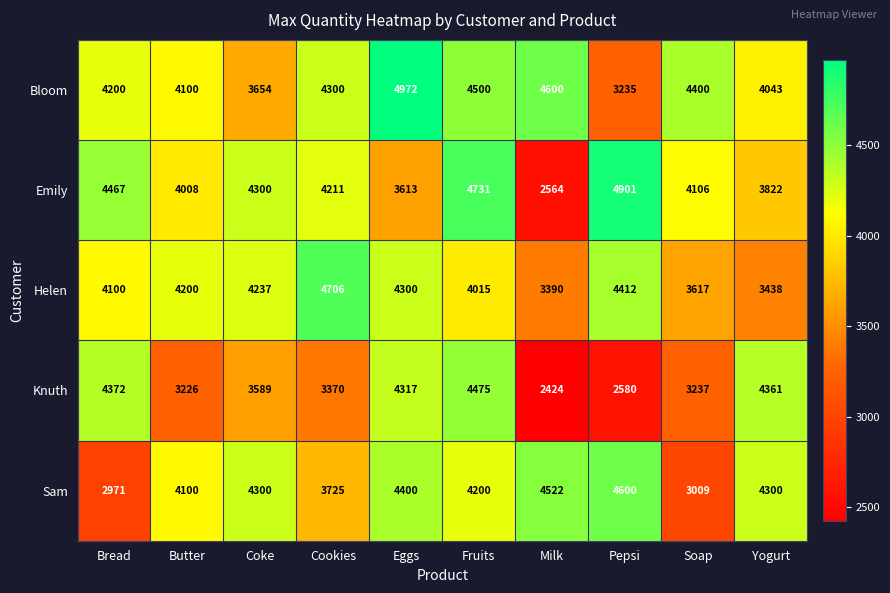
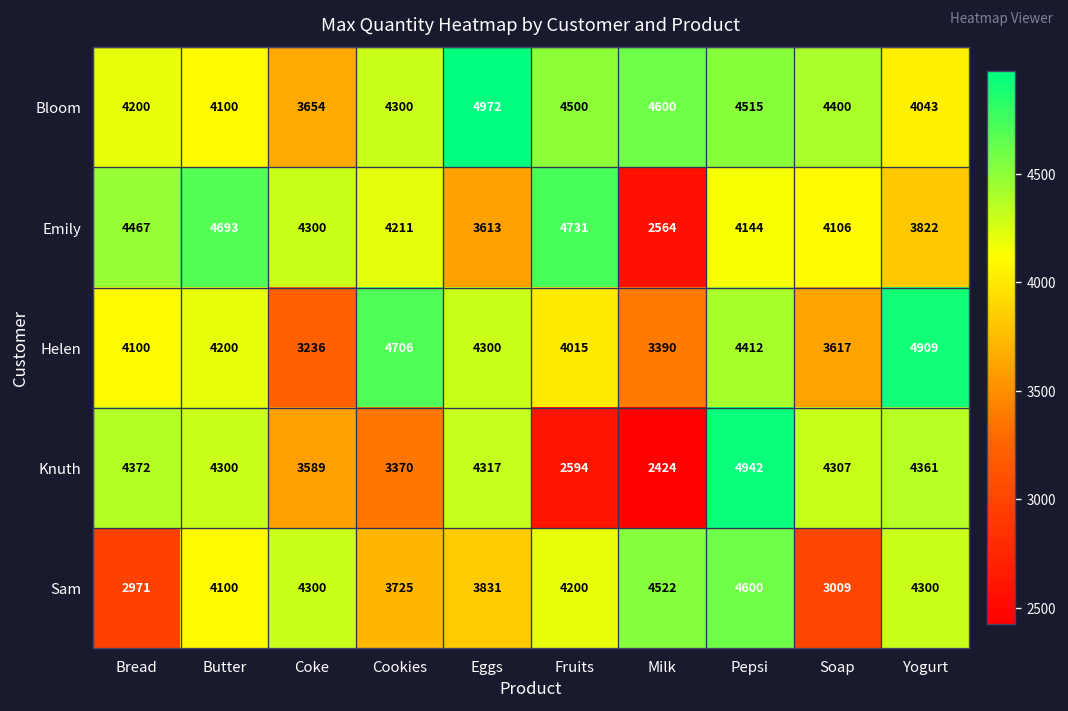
Bloom, Pepsi: 3235 -> 4515
Emily, Butter: 4008 -> 4693
Emily, Pepsi: 4901 -> 4144
Helen, Coke: 4237 -> 3236
Helen, Yogurt: 3438 -> 4909
Knuth, Butter: 3226 -> 4300
Knuth, Fruits: 4475 -> 2594
Knuth, Pepsi: 2580 -> 4942
Knuth, Soap: 3237 -> 4307
Sam, Eggs: 4400 -> 3831
